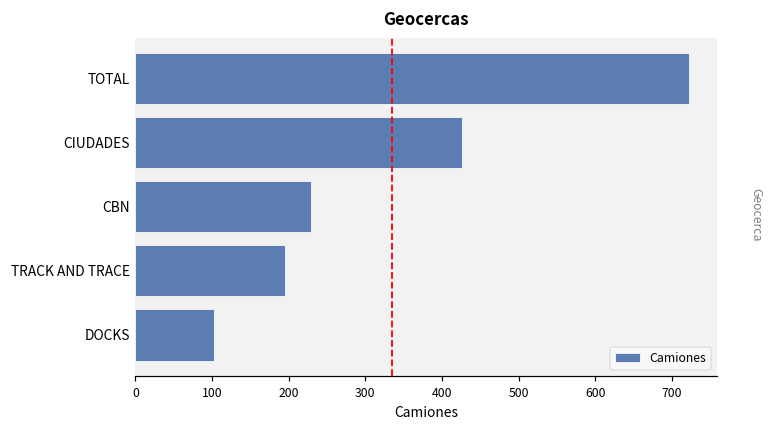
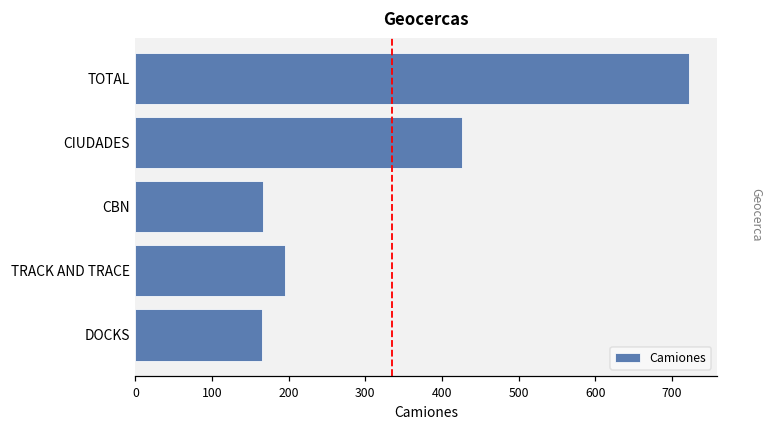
CBN: 230 -> 170
DOCKS: 100 -> 170
